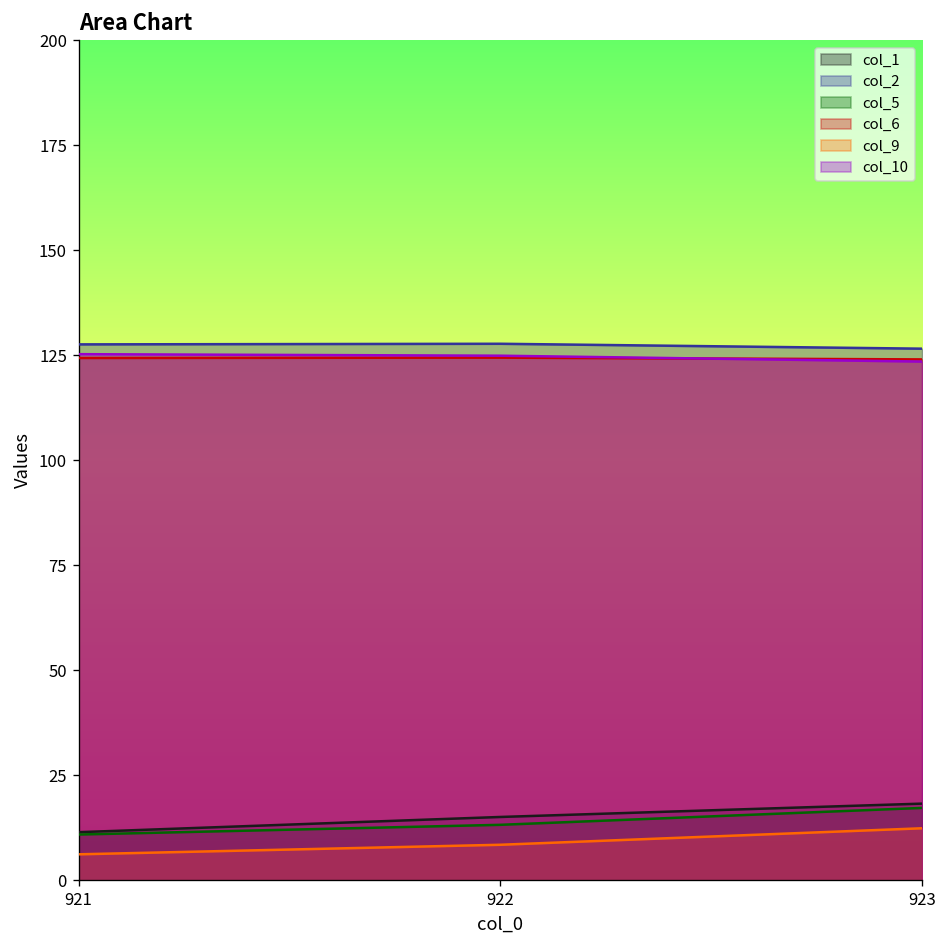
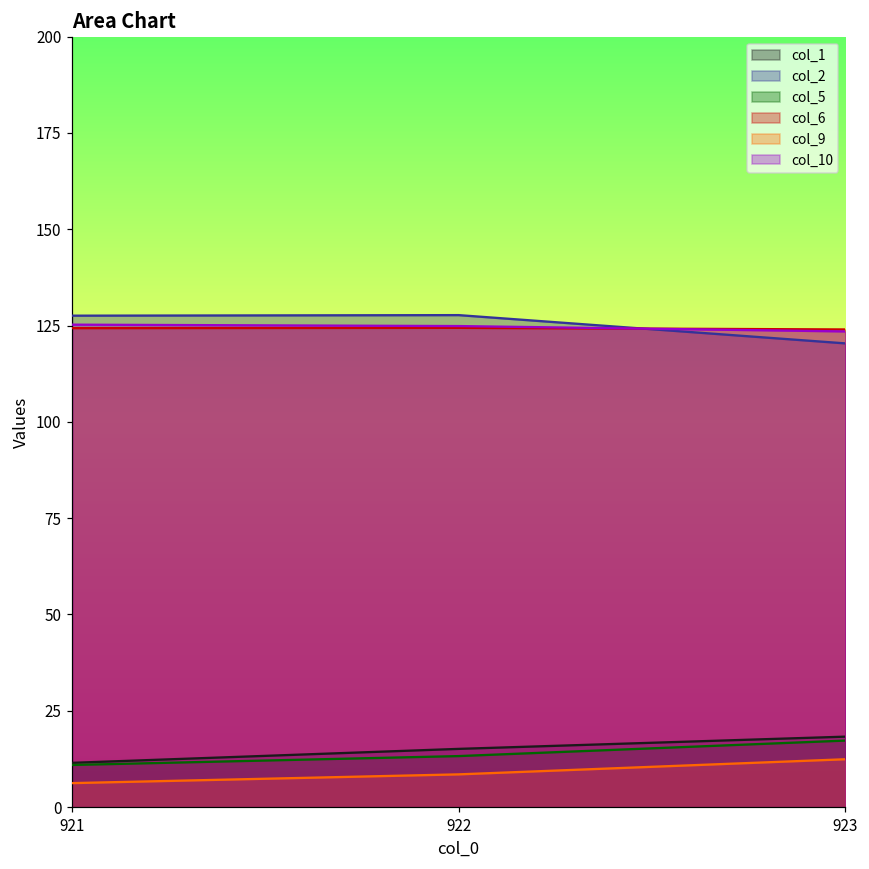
col_2, 923: 127 -> 120
